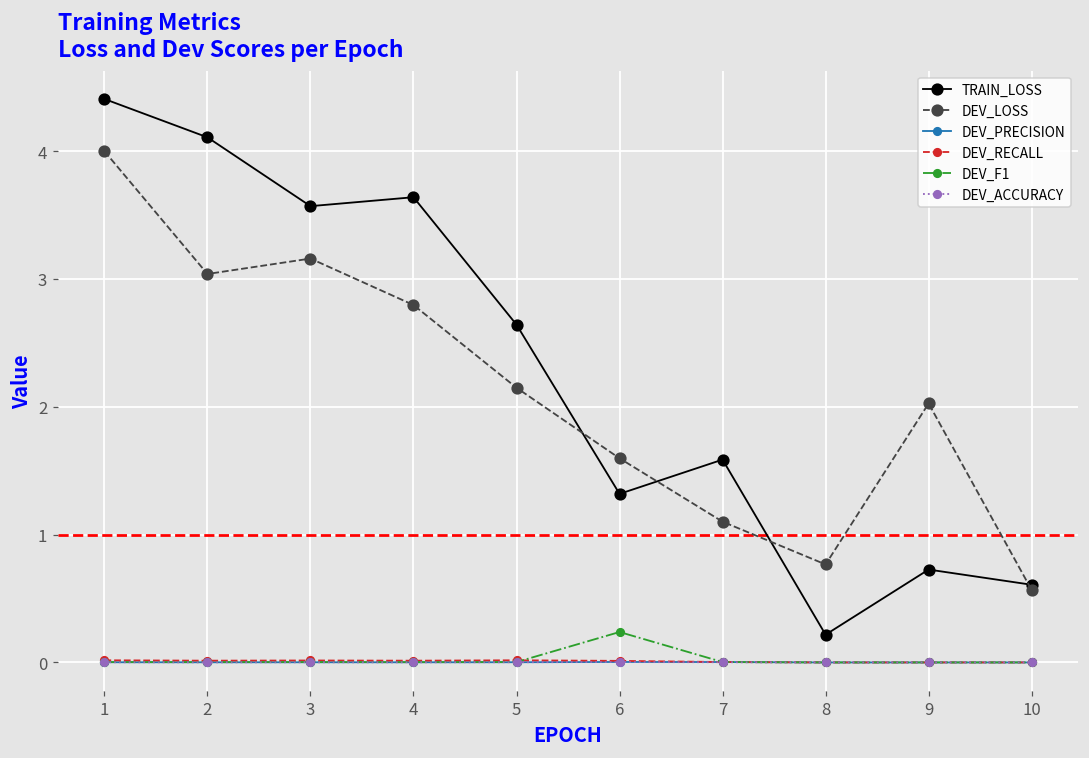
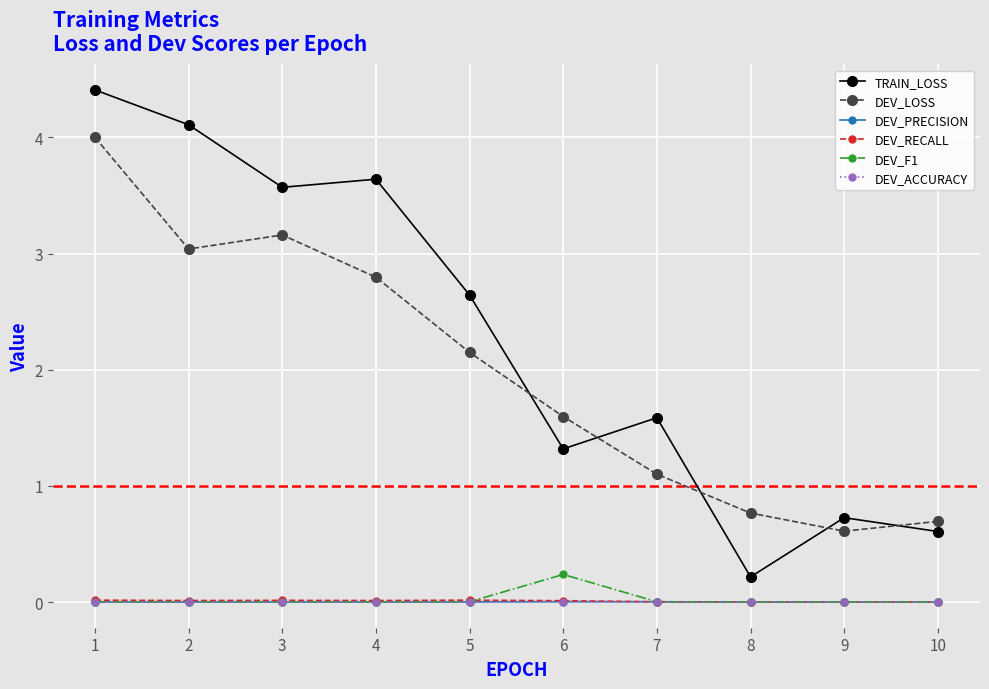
DEV_LOSS, 9: 2.03 -> 0.61
DEV_LOSS, 10: 0.57 -> 0.69
